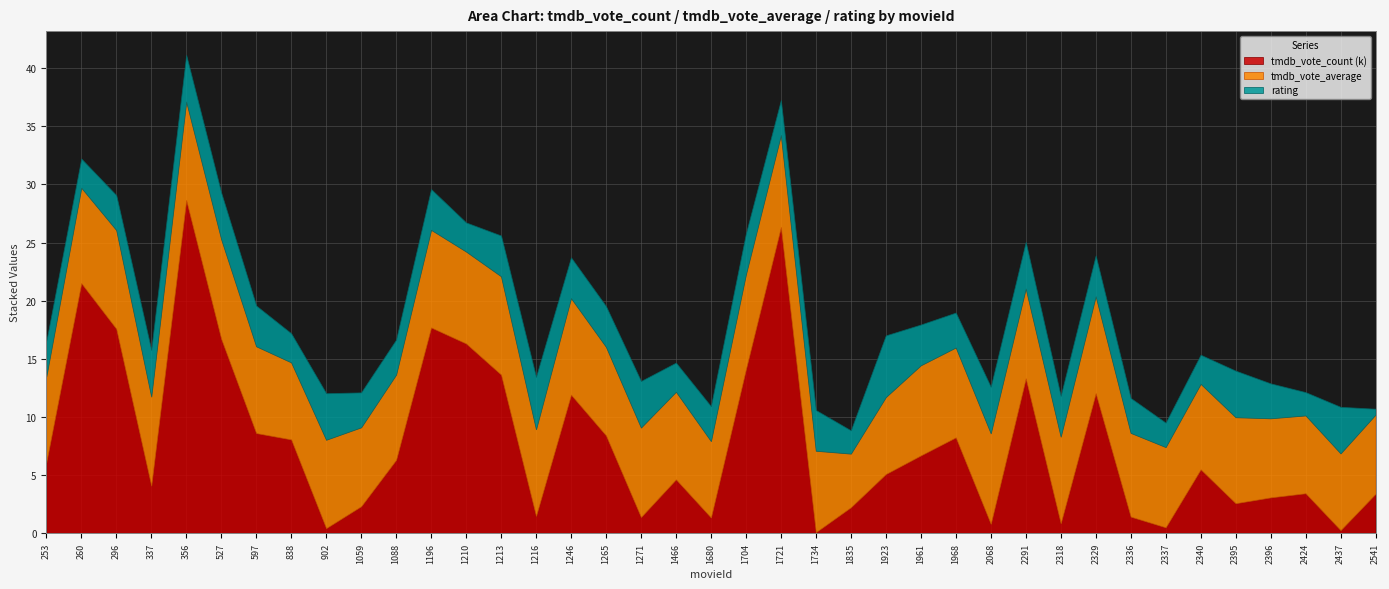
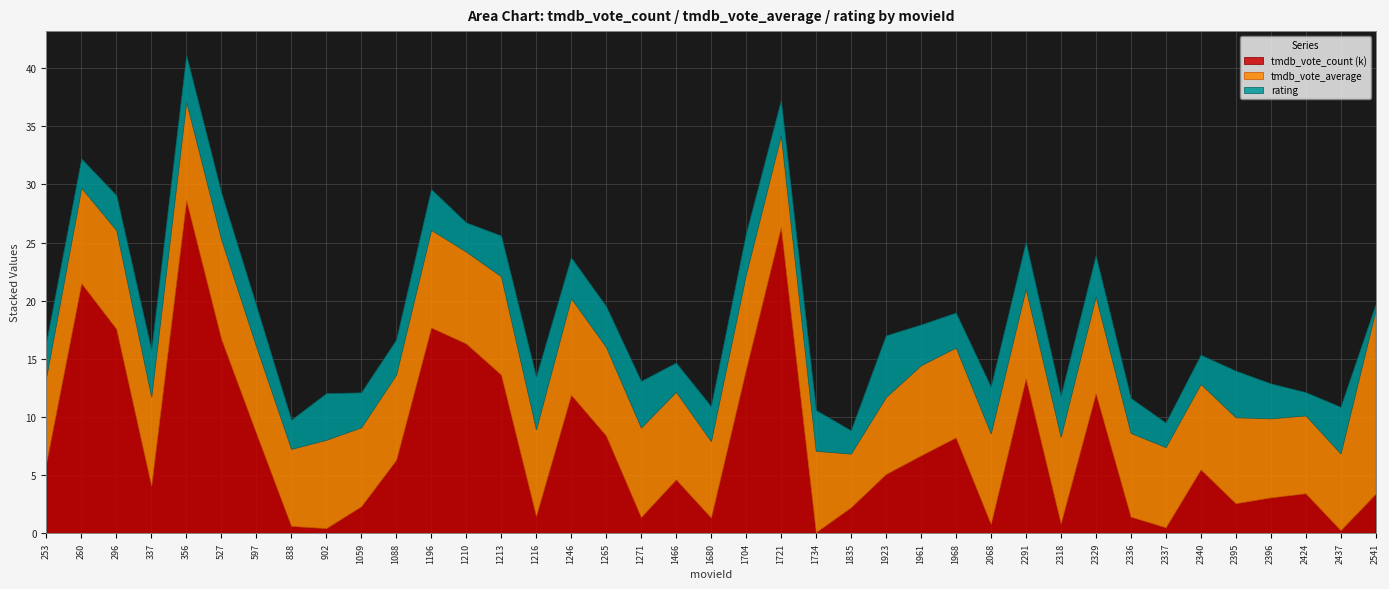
tmdb_vote_count (k), 838: 8.1 -> 0.6
tmdb_vote_average, 2541: 6.8 -> 15.8
